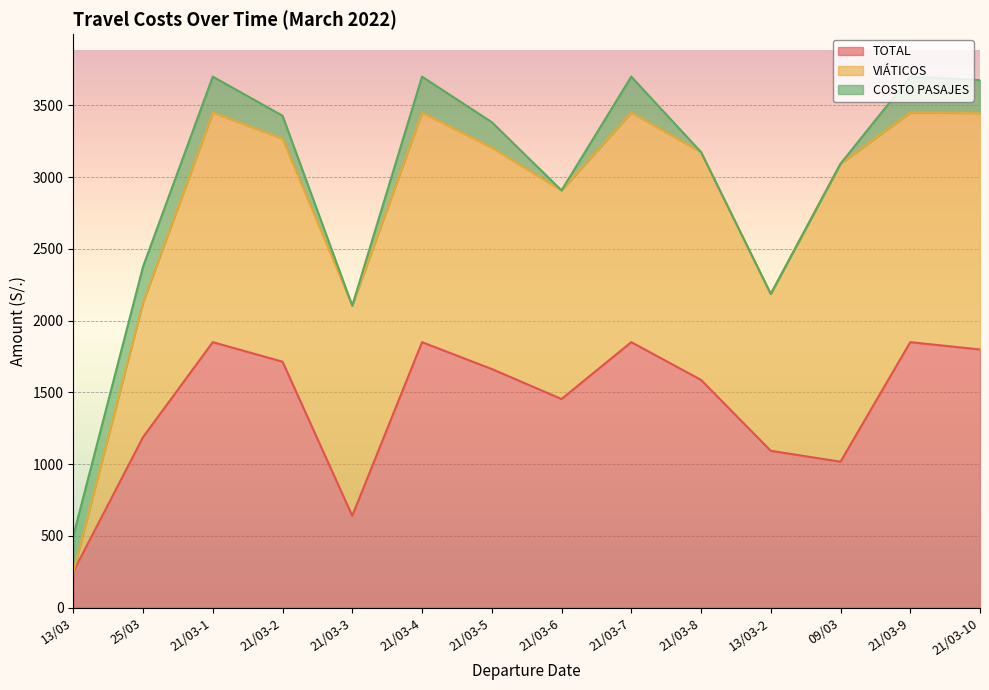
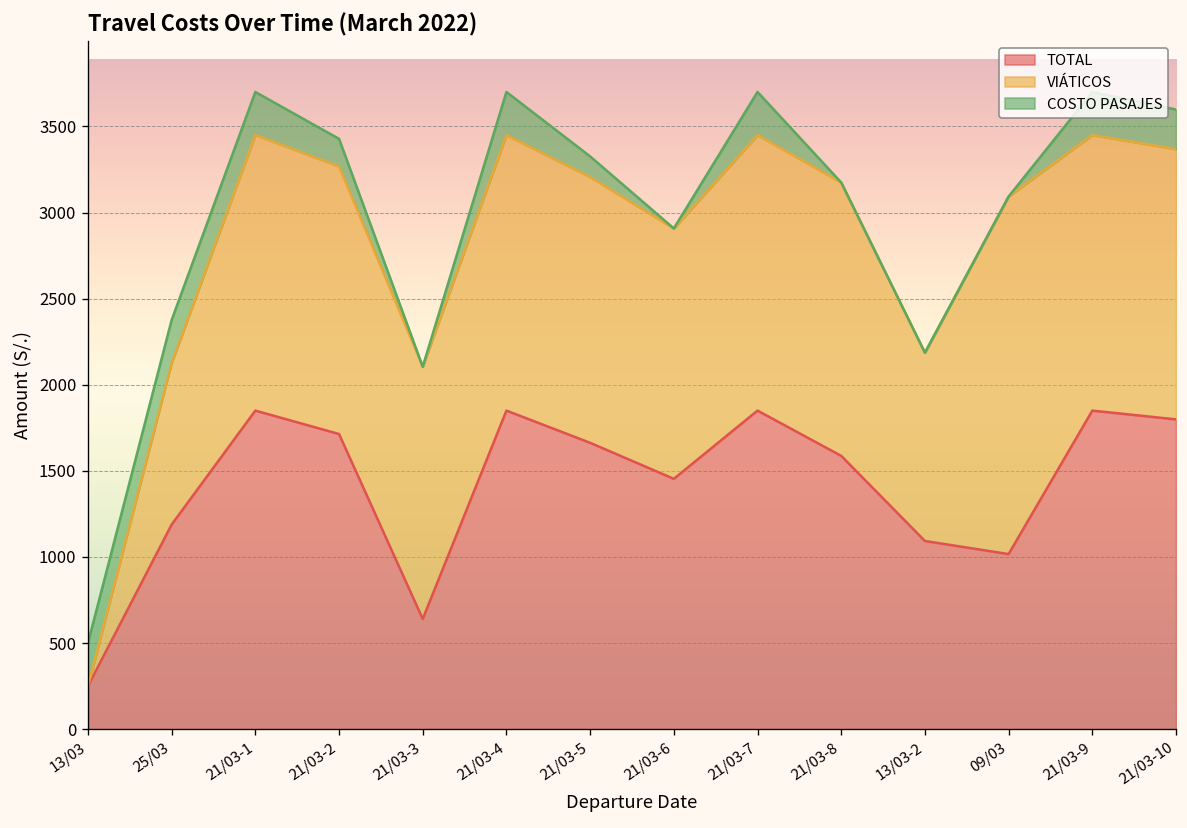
COSTO PASAJES, 21/03-5: 180 -> 120
VIÁTICOS, 21/03-10: 1650 -> 1570
